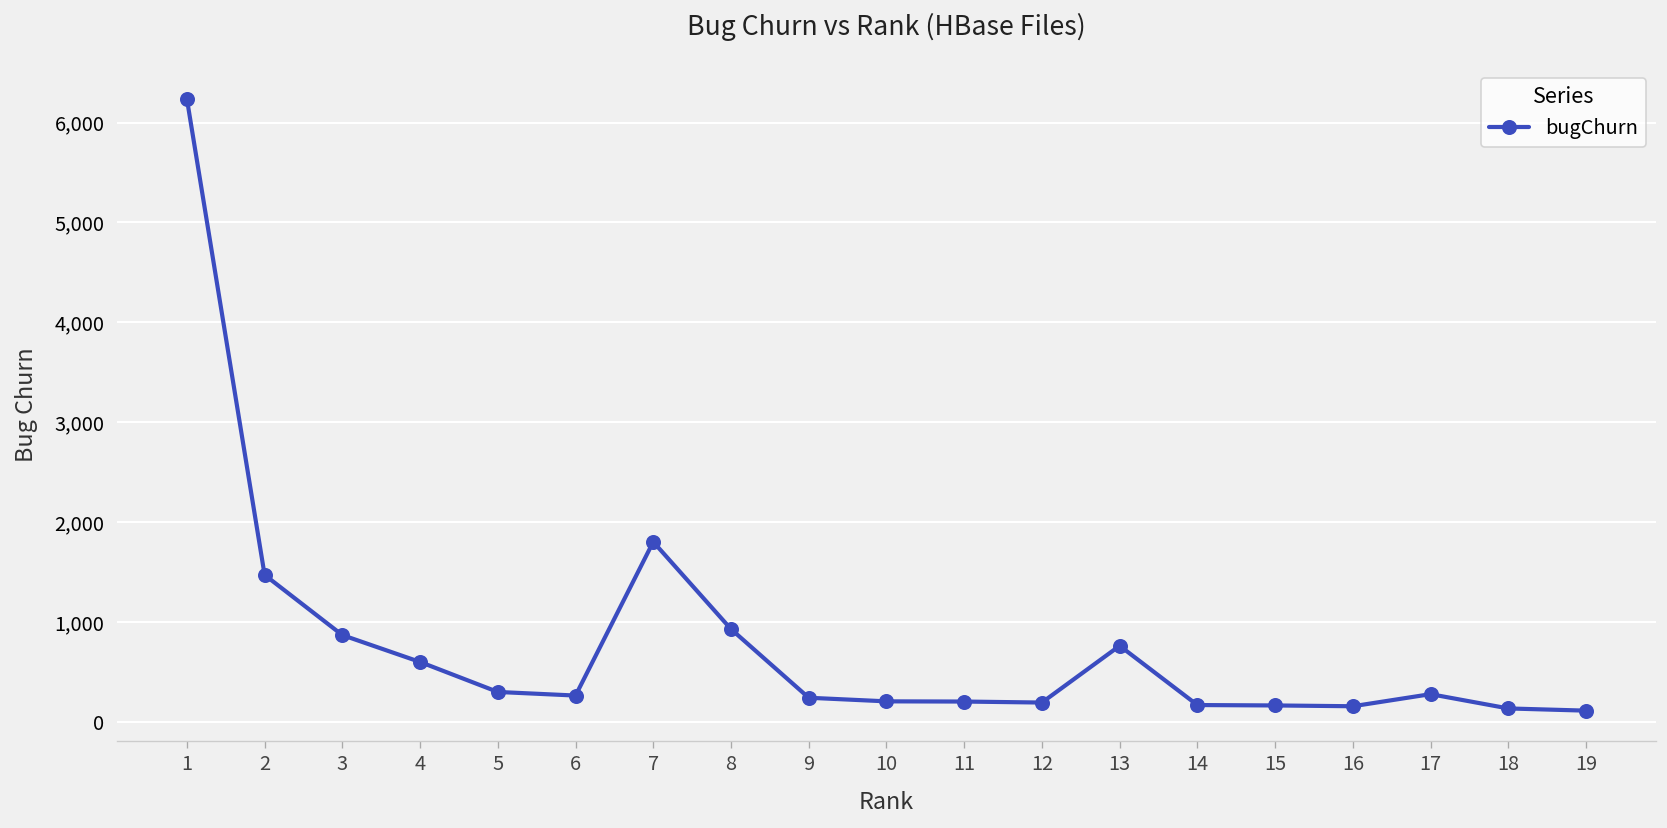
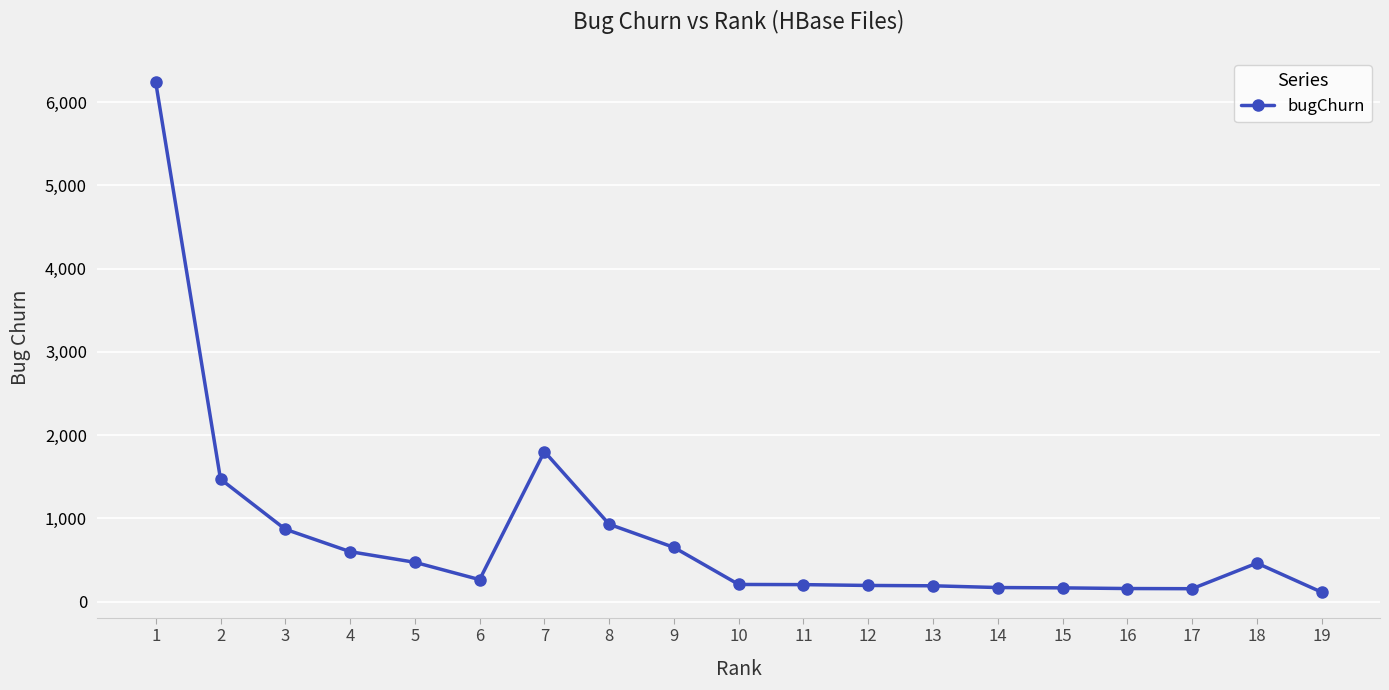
5: 300 -> 500
9: 200 -> 700
13: 800 -> 200
17: 300 -> 200
18: 100 -> 500
